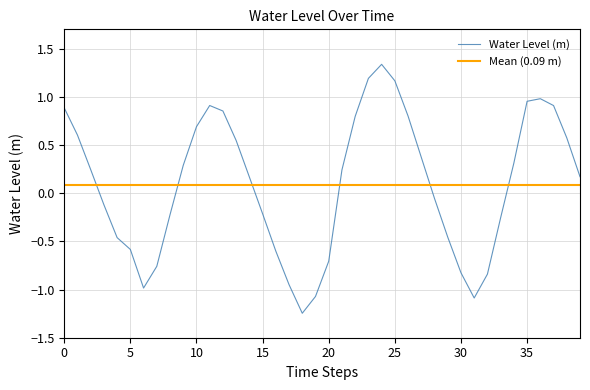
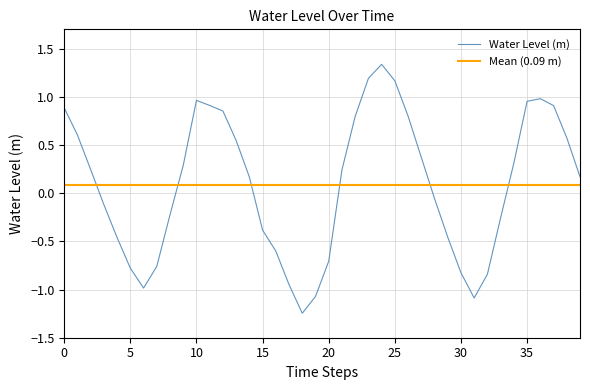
5: -0.6 -> -0.8
10: 0.7 -> 1.0
15: -0.2 -> -0.4
